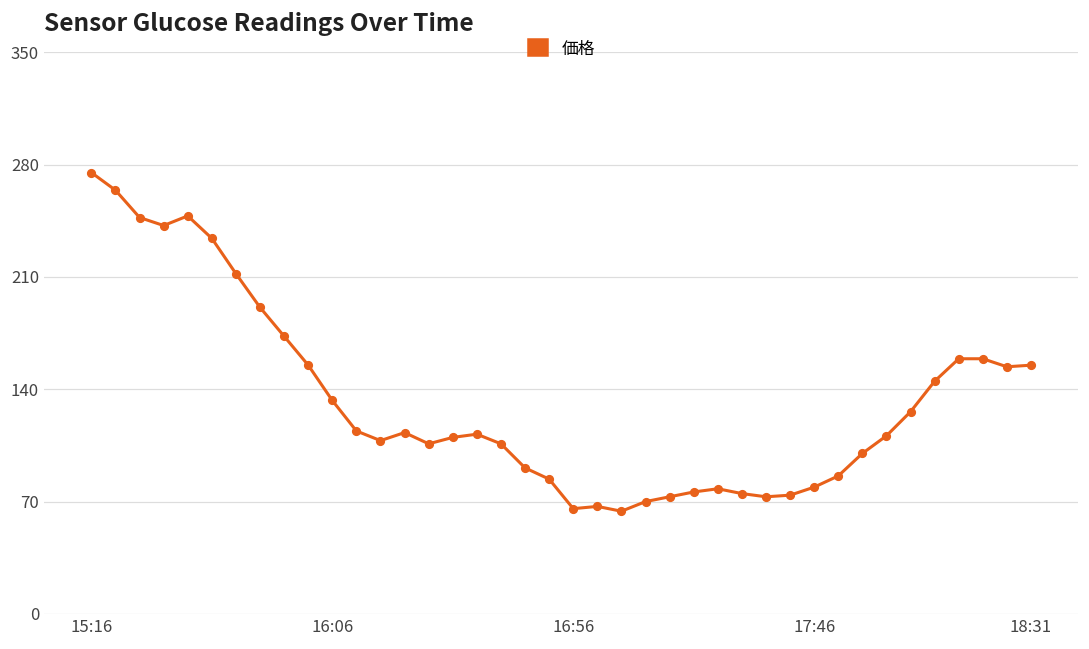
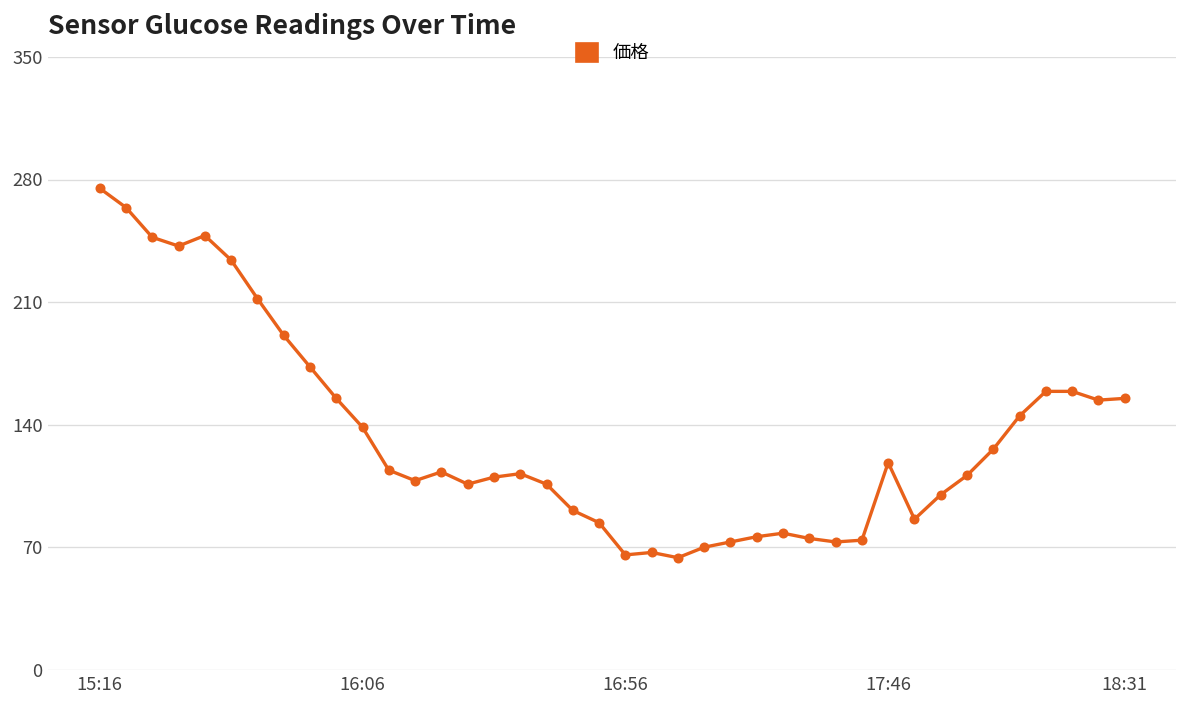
16:06: 133 -> 139
17:46: 79 -> 118
